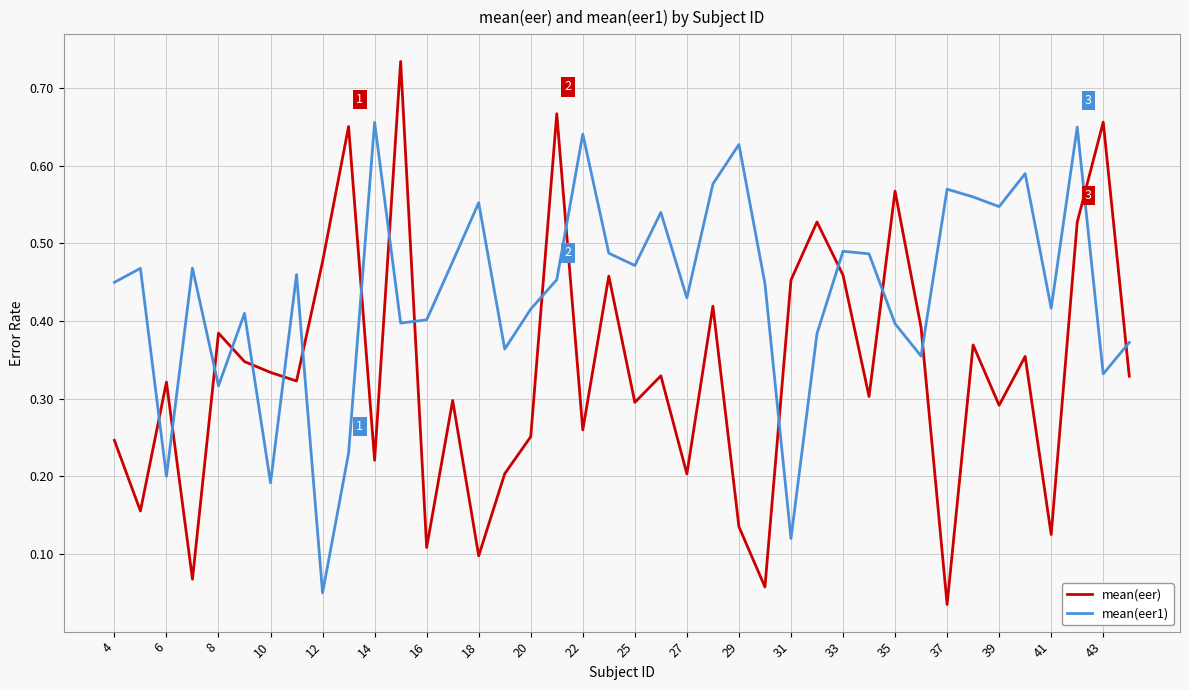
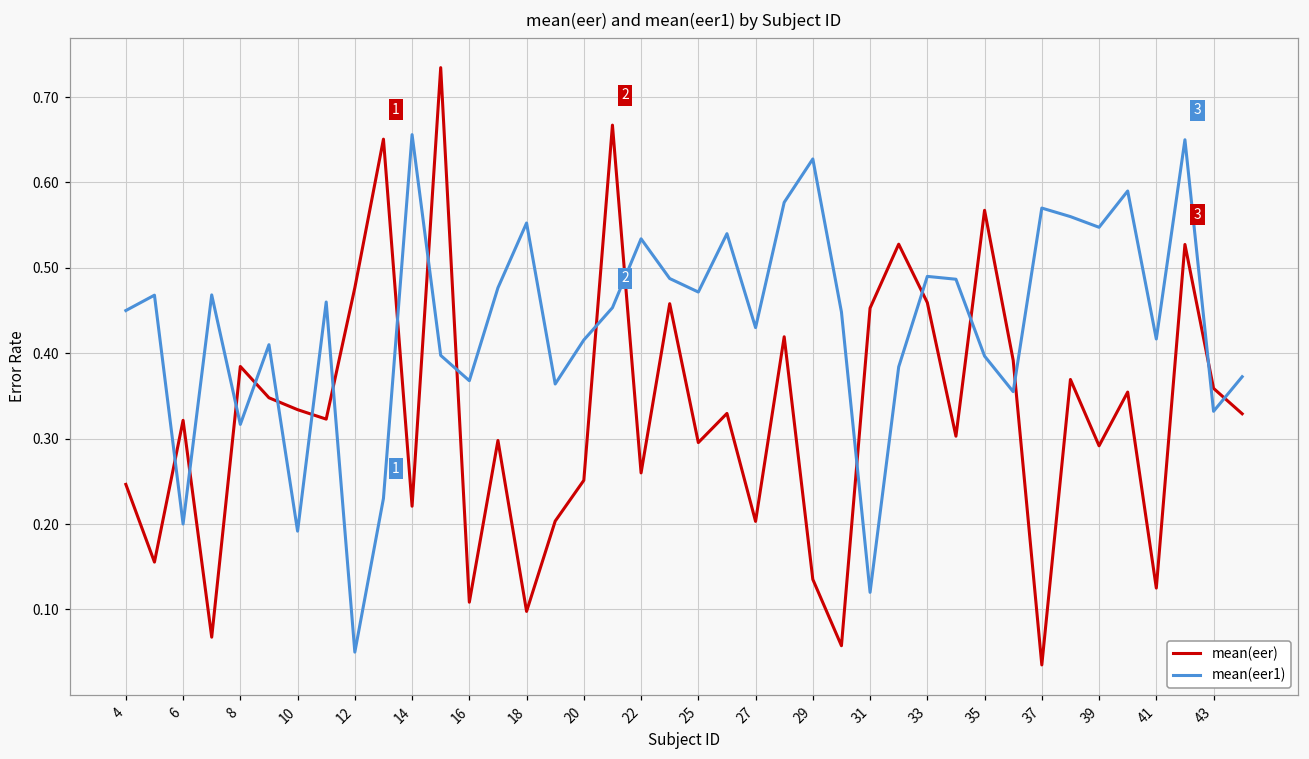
mean(eer1), 16: 0.40 -> 0.37
mean(eer1), 22: 0.64 -> 0.53
mean(eer), 43: 0.66 -> 0.36
